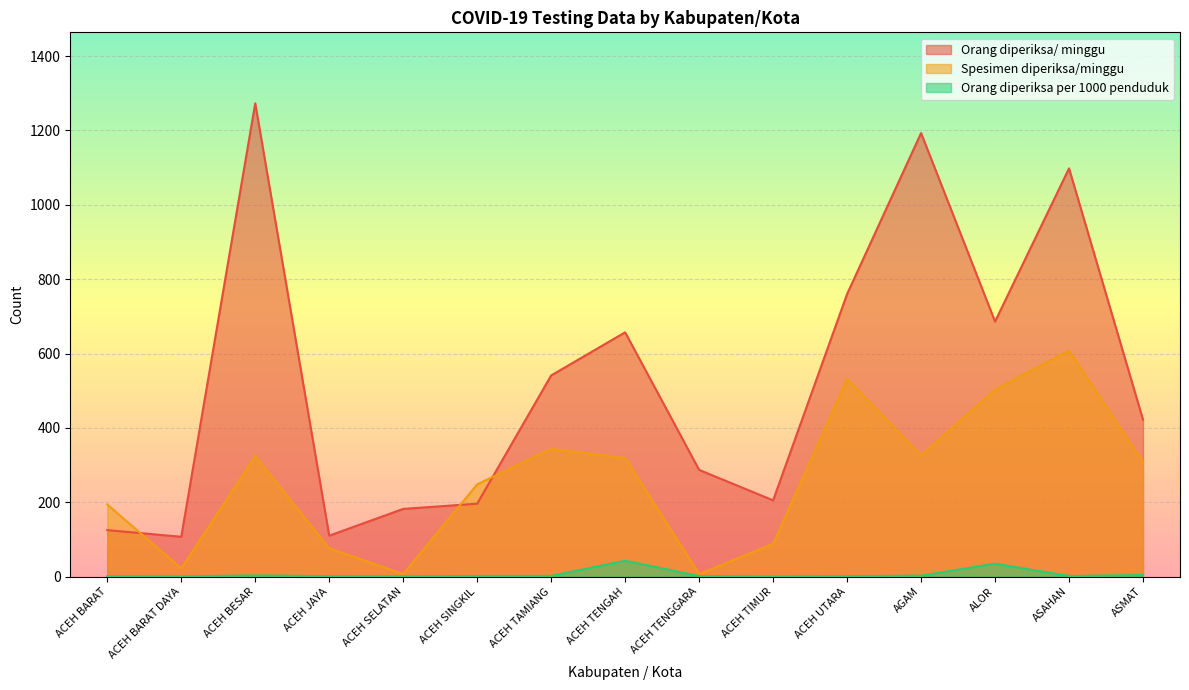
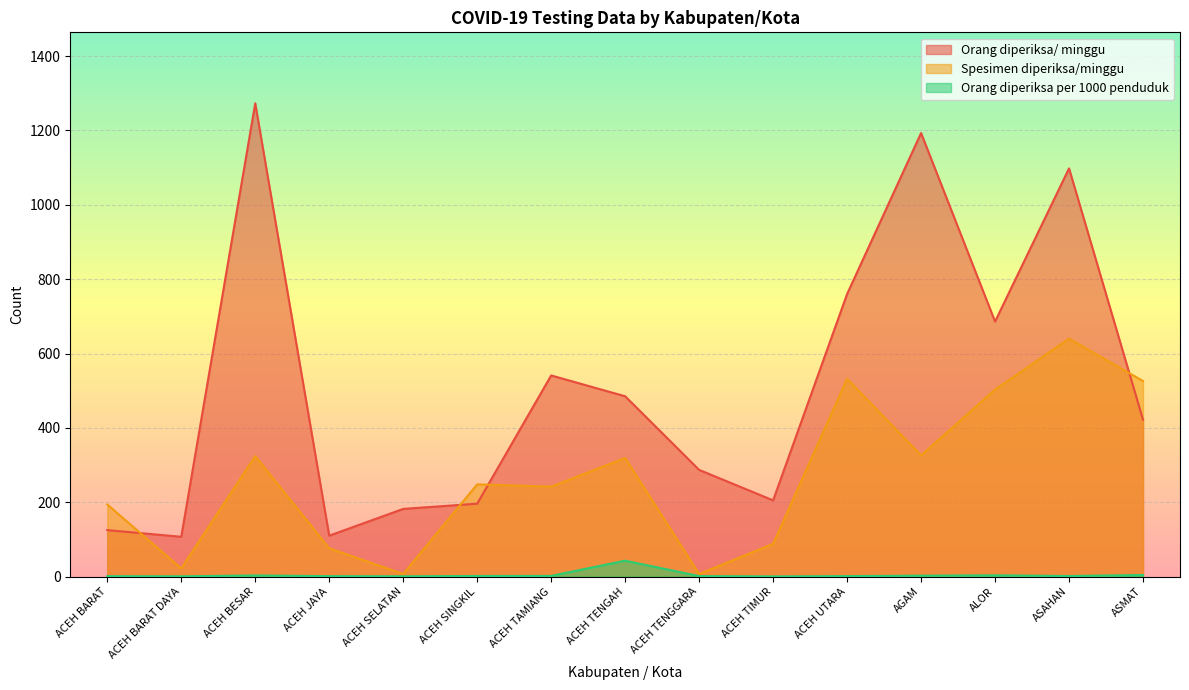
Spesimen diperiksa/minggu, ACEH TAMIANG: 340 -> 240
Orang diperiksa/ minggu, ACEH TENGAH: 660 -> 490
Orang diperiksa per 1000 penduduk, ALOR: 30 -> 0
Spesimen diperiksa/minggu, ASAHAN: 610 -> 640
Spesimen diperiksa/minggu, ASMAT: 310 -> 530
